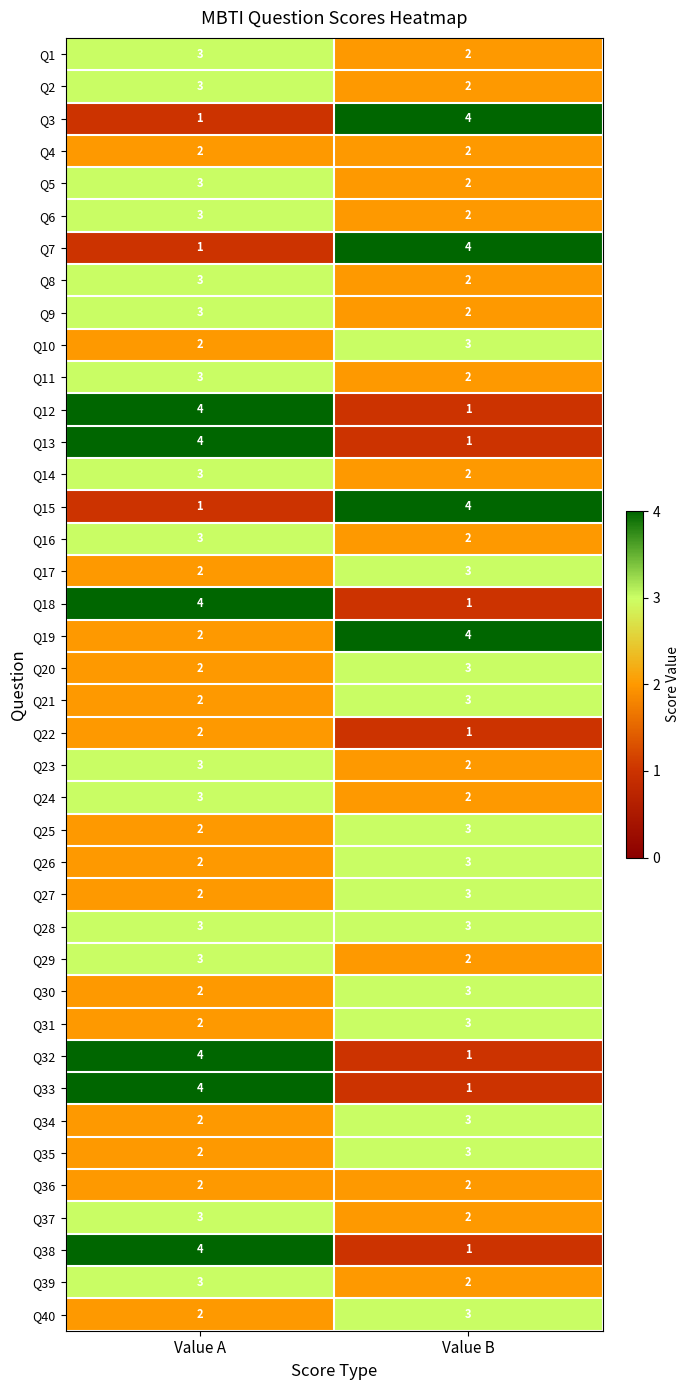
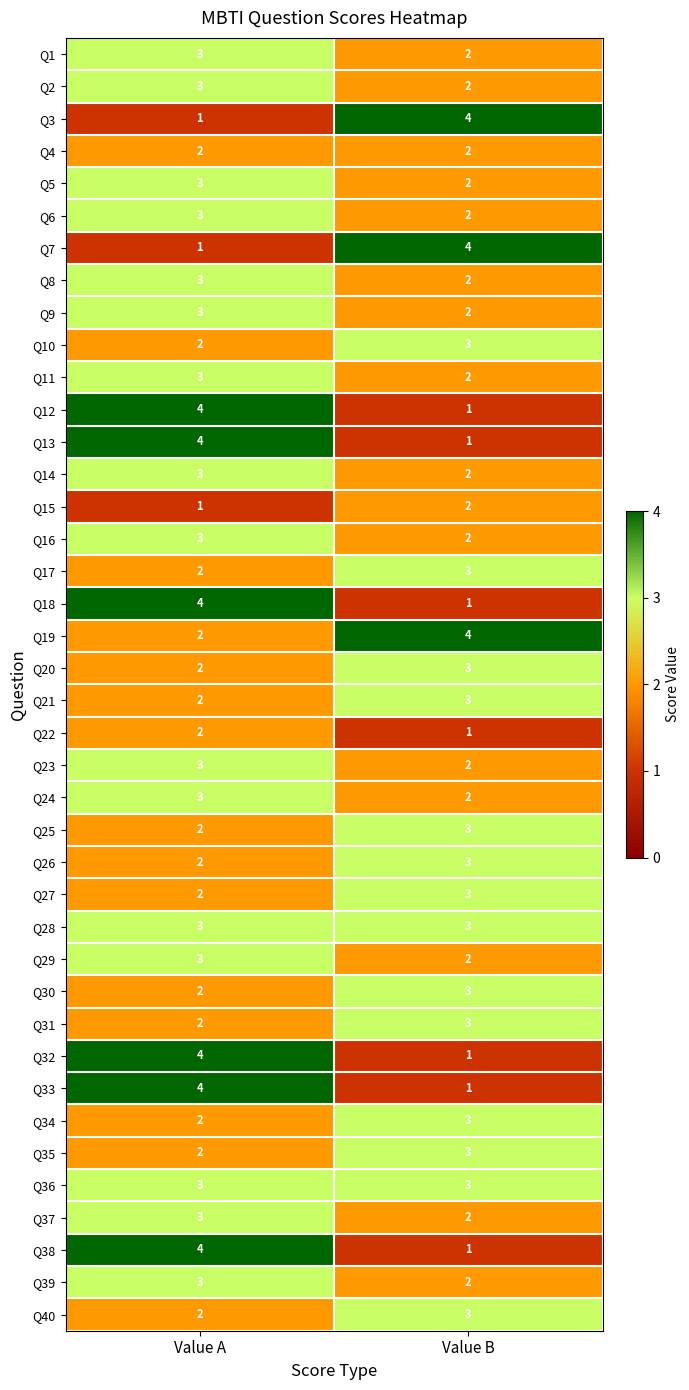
Q15, Value B: 4 -> 2
Q36, Value A: 2 -> 3
Q36, Value B: 2 -> 3
